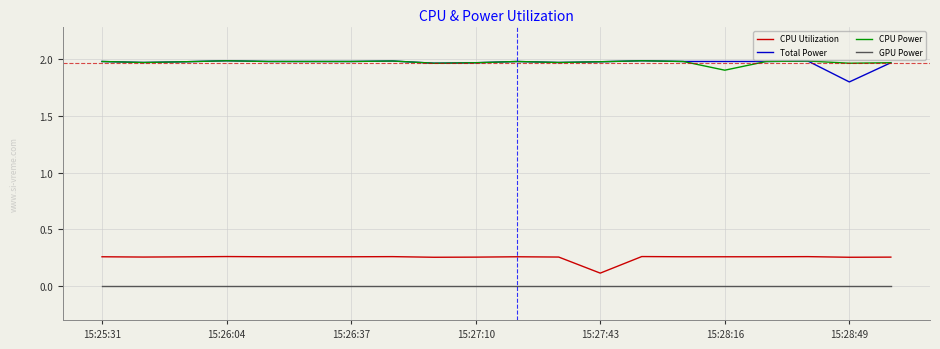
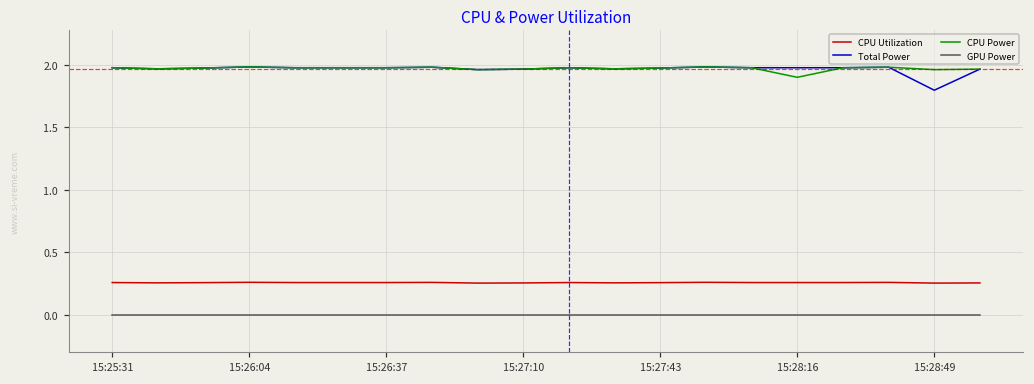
CPU Utilization, 15:27:43: 0.11 -> 0.26
